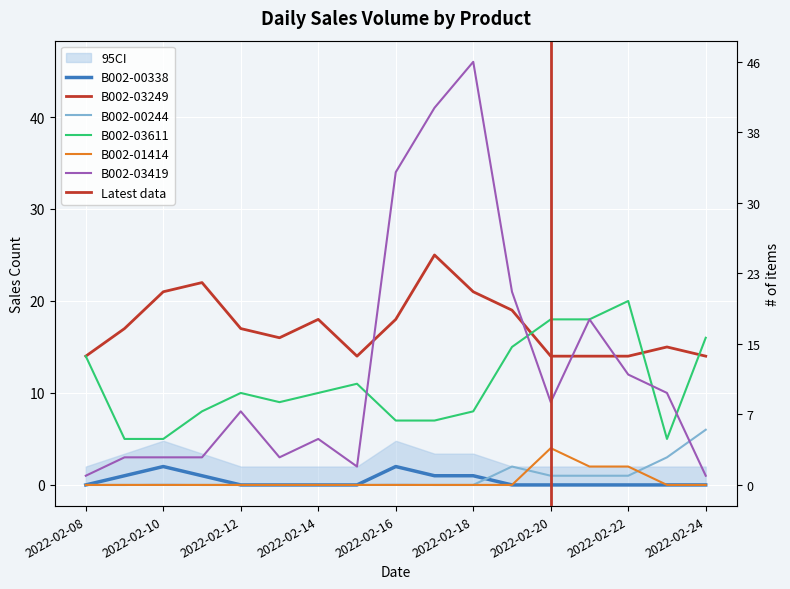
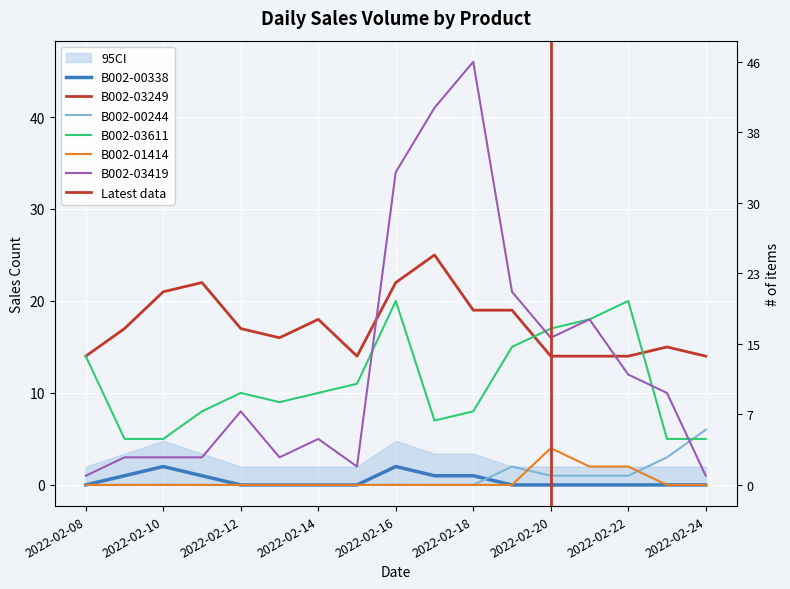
B002-03249, 2022-02-16: 18 -> 22
B002-03611, 2022-02-16: 7 -> 20
B002-03249, 2022-02-18: 21 -> 19
B002-03611, 2022-02-20: 18 -> 17
B002-03419, 2022-02-20: 9 -> 16
B002-03611, 2022-02-24: 16 -> 5
